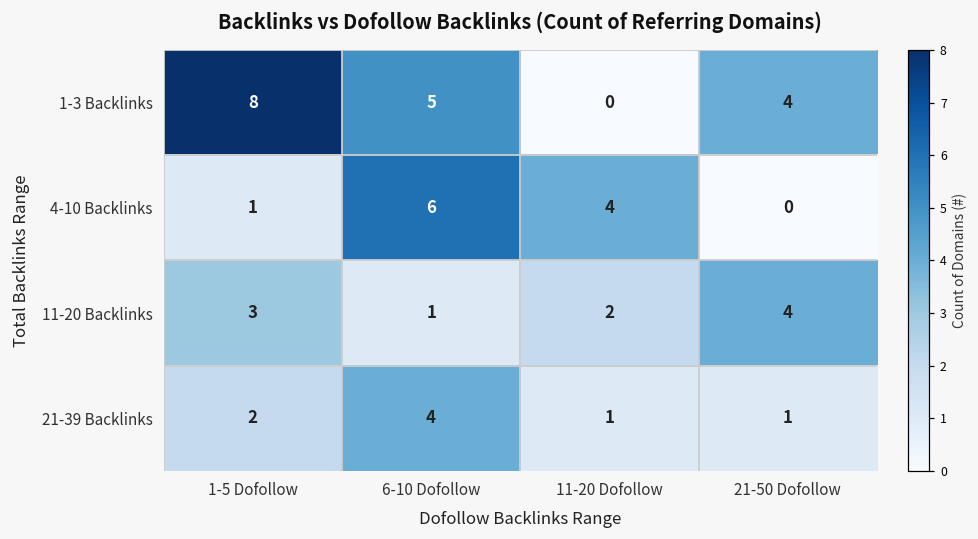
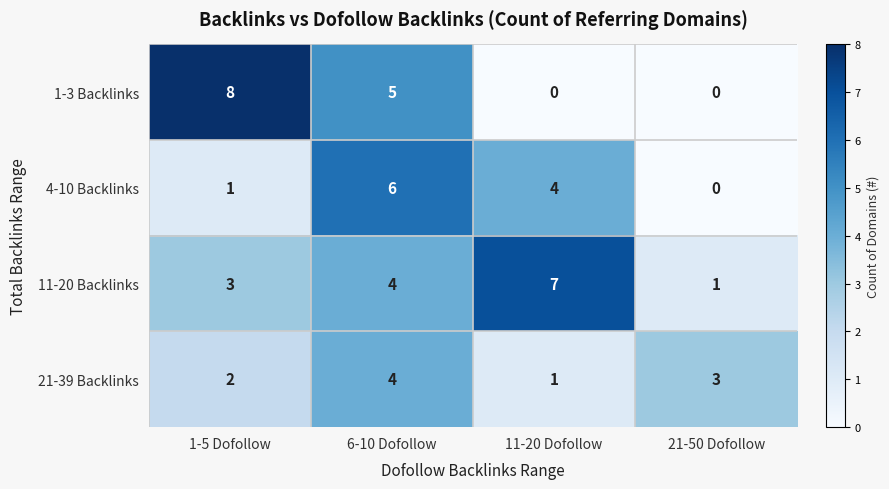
1-3 Backlinks, 21-50 Dofollow: 4 -> 0
11-20 Backlinks, 6-10 Dofollow: 1 -> 4
11-20 Backlinks, 11-20 Dofollow: 2 -> 7
11-20 Backlinks, 21-50 Dofollow: 4 -> 1
21-39 Backlinks, 21-50 Dofollow: 1 -> 3
